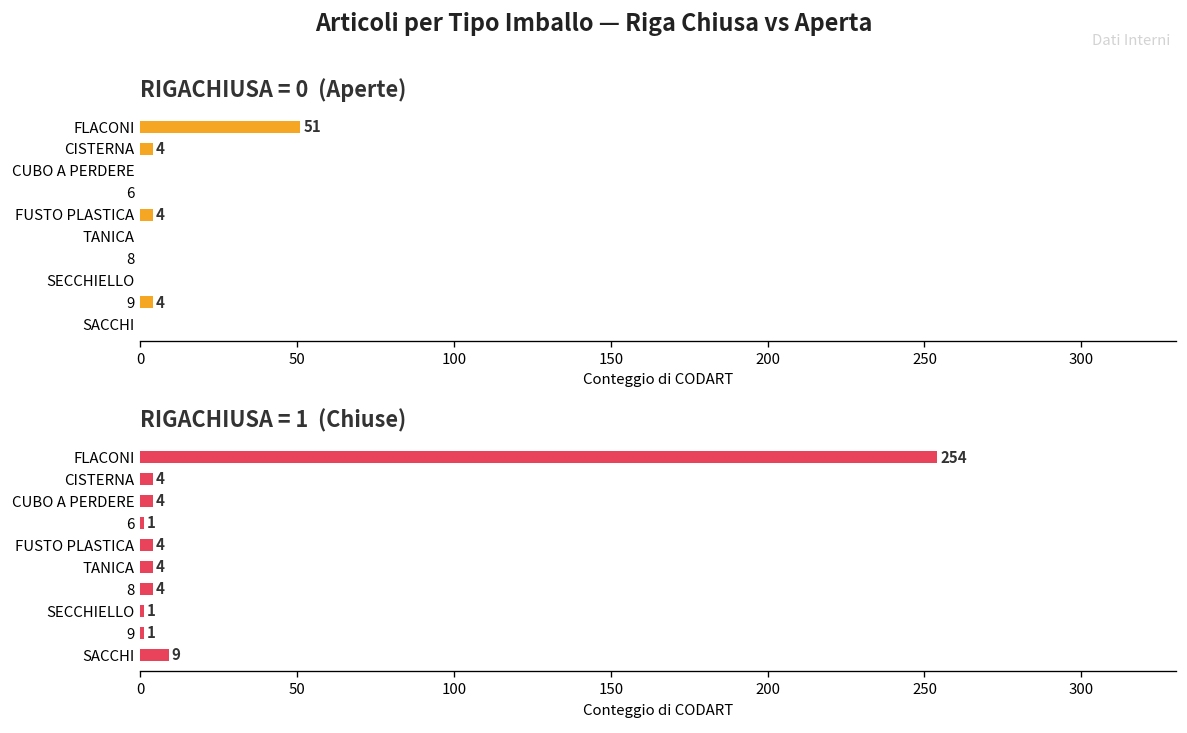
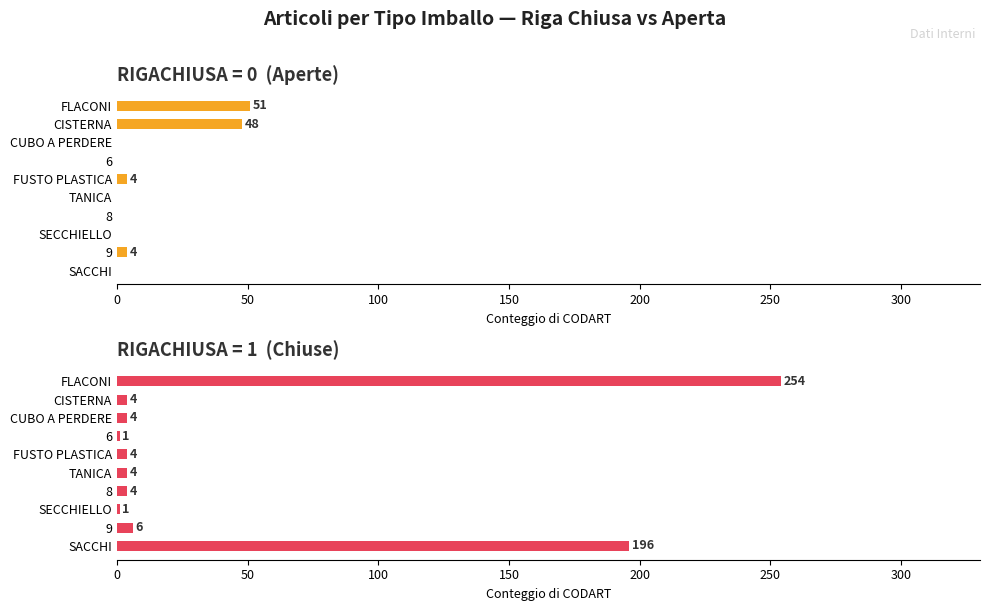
RIGACHIUSA = 0 (Aperte), CISTERNA: 4 -> 48
RIGACHIUSA = 1 (Chiuse), 9: 1 -> 6
RIGACHIUSA = 1 (Chiuse), SACCHI: 9 -> 196
